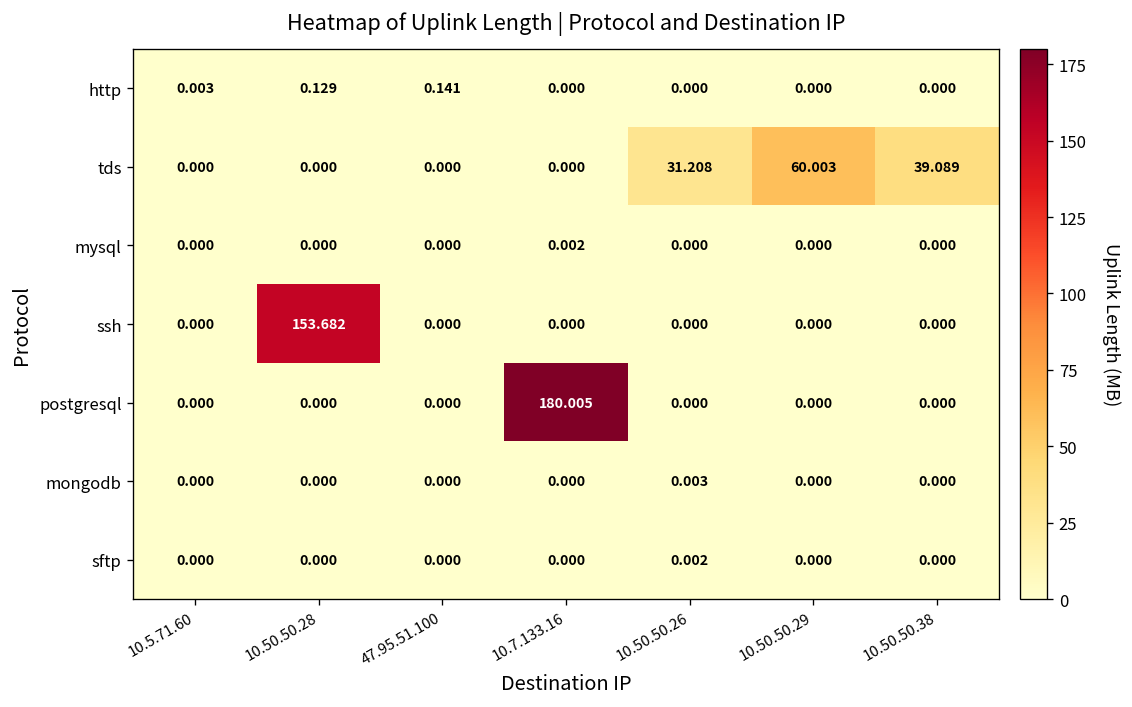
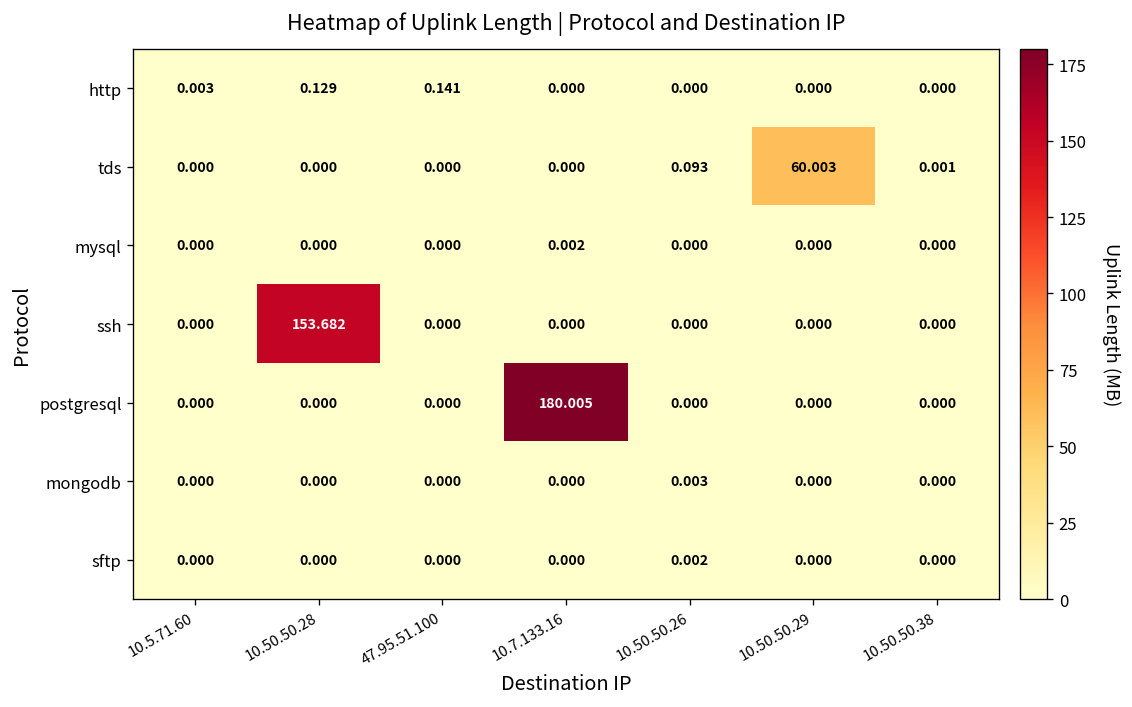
tds, 10.50.50.26: 31.208 -> 0.093
tds, 10.50.50.38: 39.089 -> 0.001
